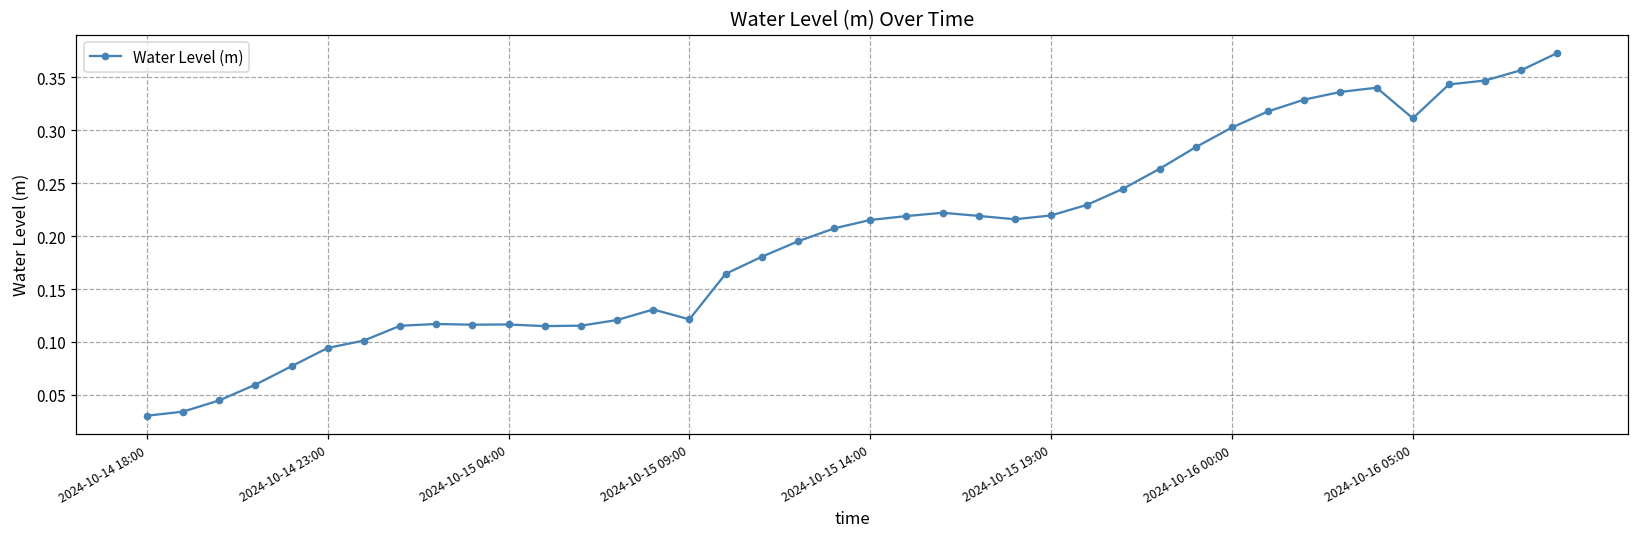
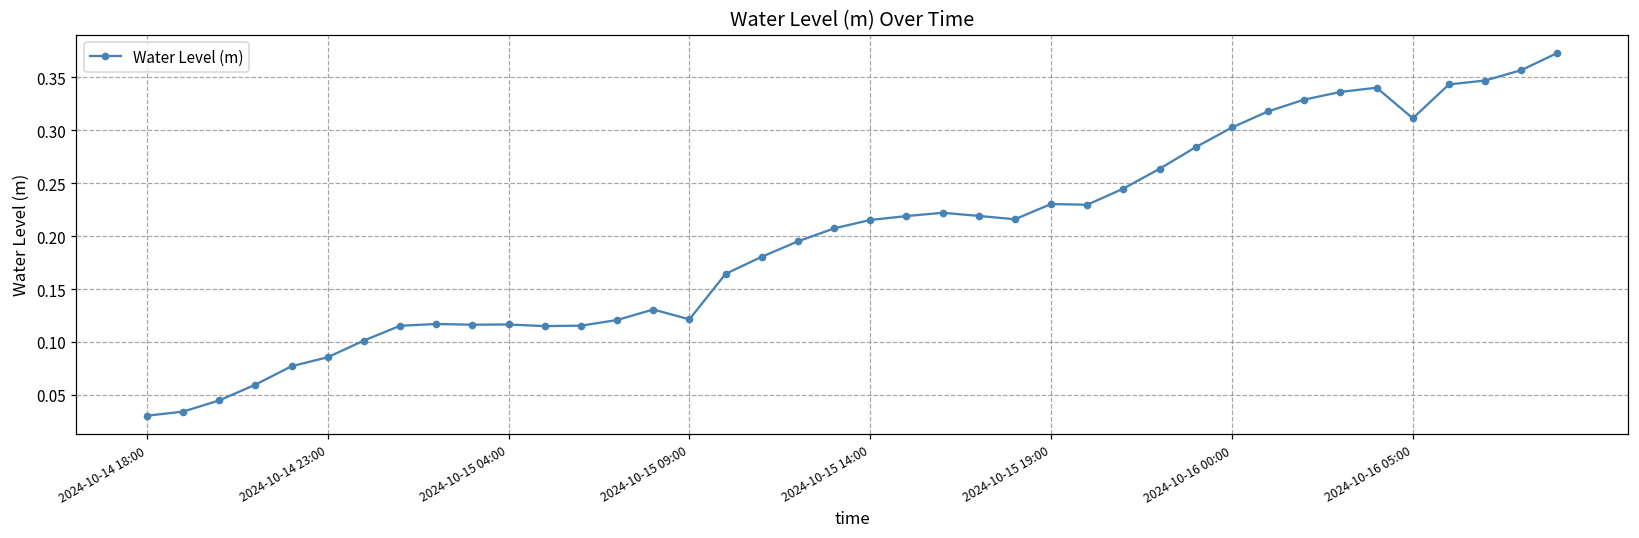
2024-10-14 23:00: 0.094 -> 0.086
2024-10-15 19:00: 0.22 -> 0.23
